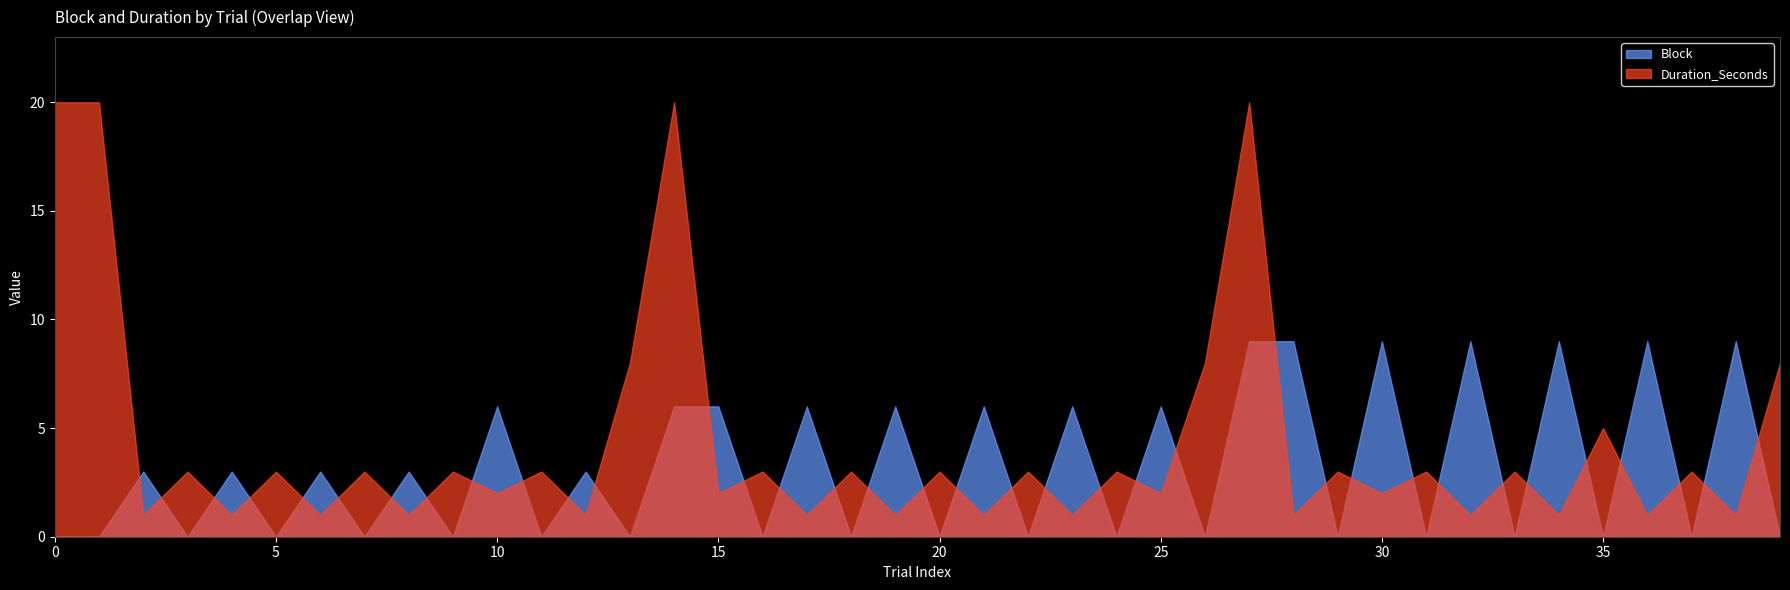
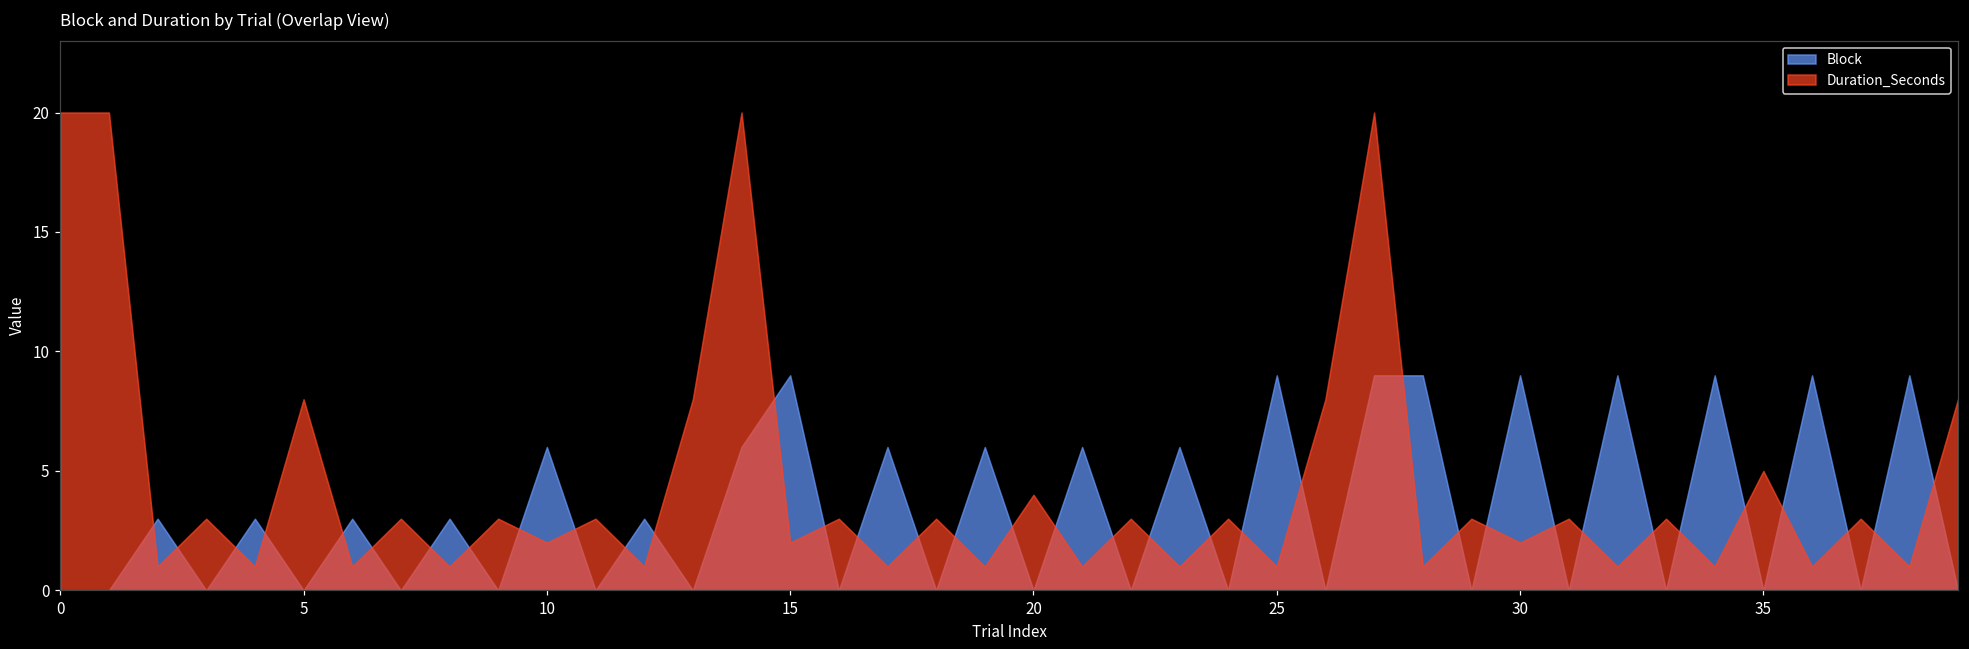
Duration_Seconds, 5: 3 -> 8
Block, 15: 6.0 -> 9.0
Duration_Seconds, 20: 3 -> 4
Block, 25: 6.0 -> 9.0
Duration_Seconds, 25: 2 -> 1
